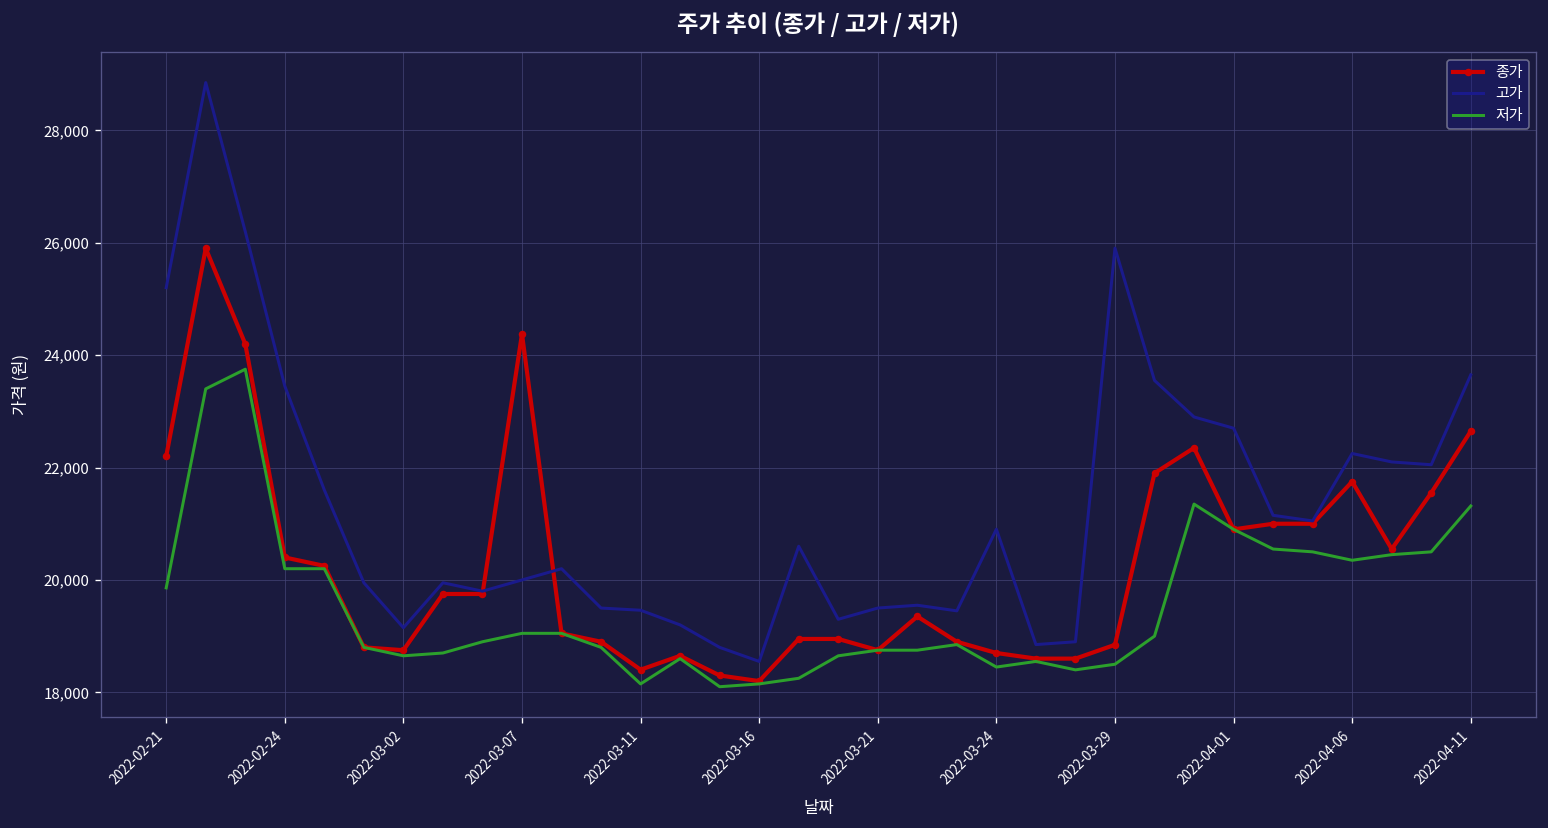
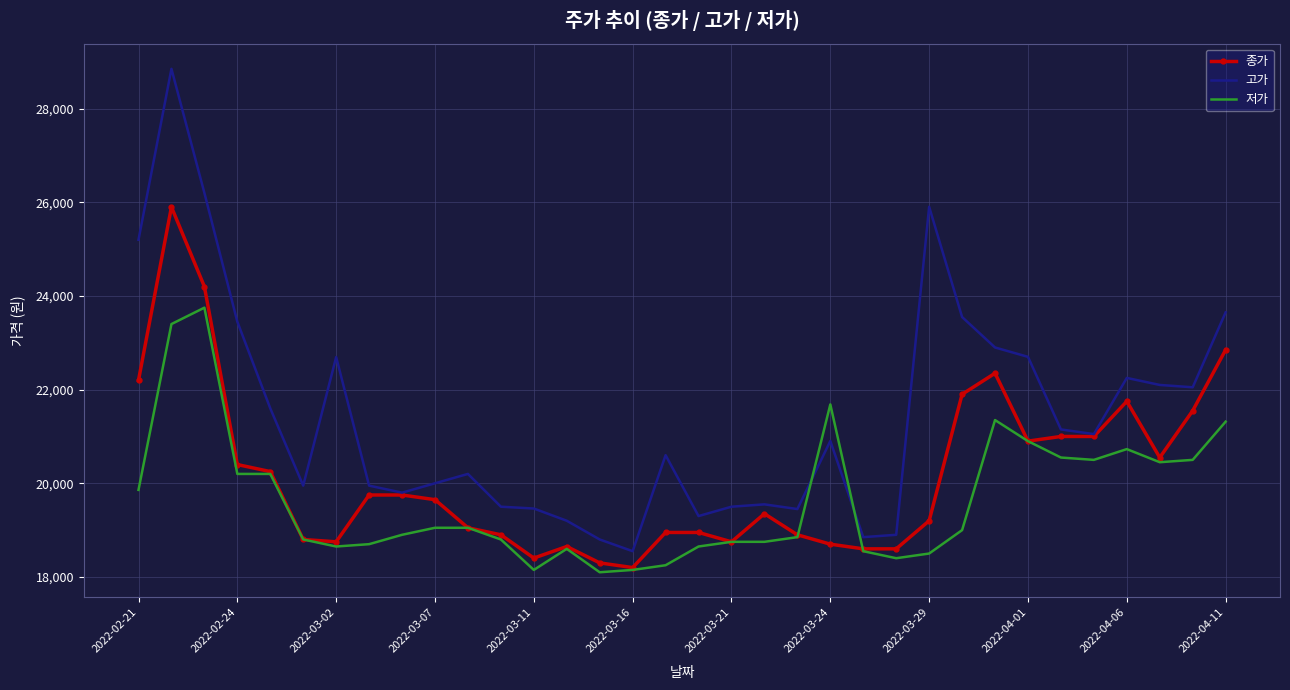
고가, 2022-03-02: 19,200 -> 22,700
종가, 2022-03-07: 24,400 -> 19,700
저가, 2022-03-24: 18,500 -> 21,700
종가, 2022-03-29: 18,800 -> 19,200
저가, 2022-04-06: 20,400 -> 20,700
종가, 2022-04-11: 22,600 -> 22,900
